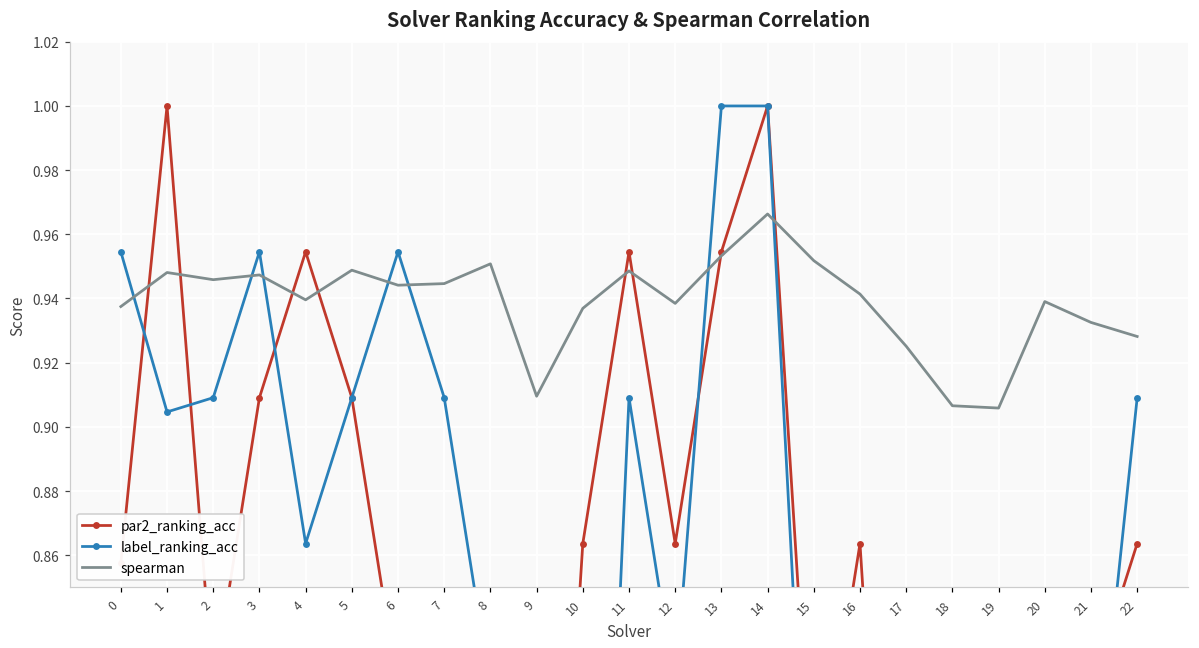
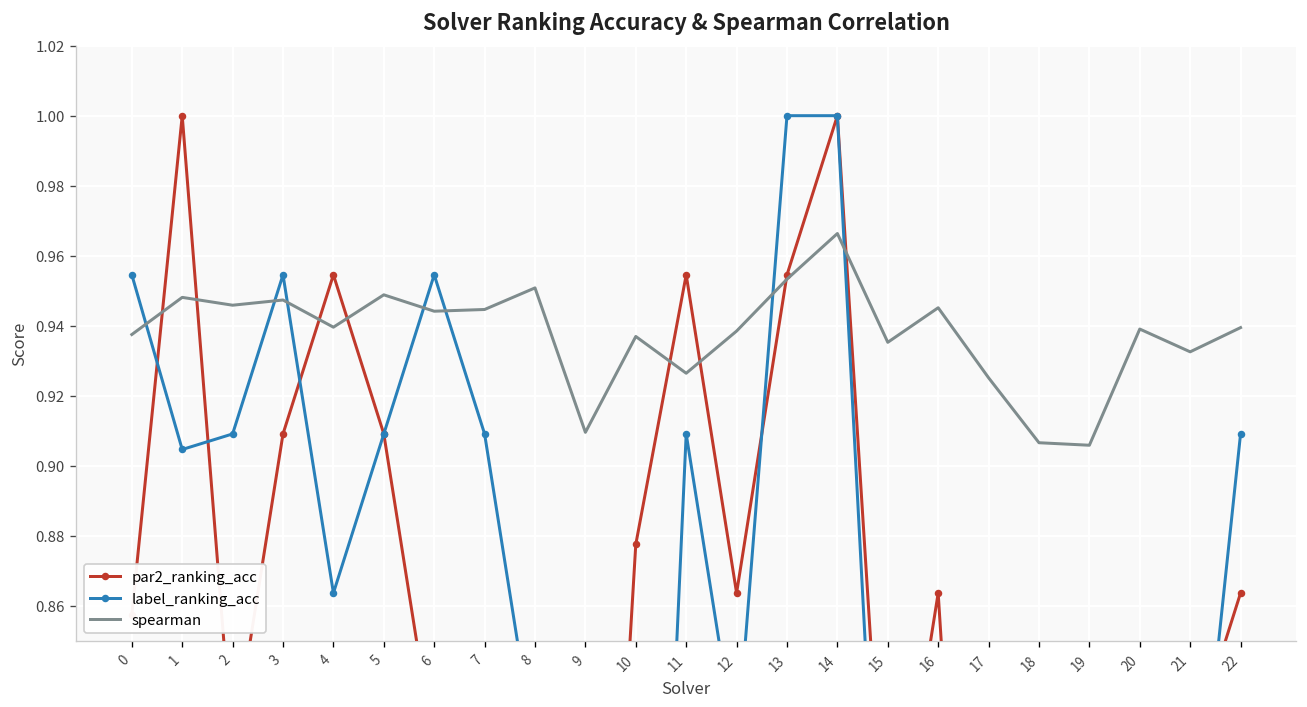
par2_ranking_acc, 10: 0.864 -> 0.878
spearman, 11: 0.949 -> 0.926
spearman, 15: 0.952 -> 0.935
spearman, 16: 0.941 -> 0.945
spearman, 22: 0.928 -> 0.939
